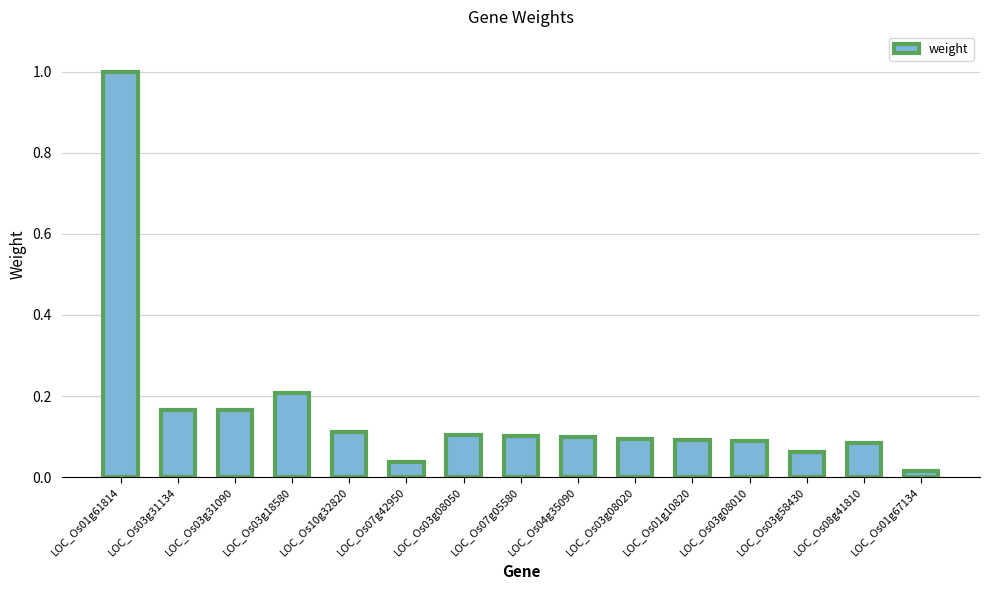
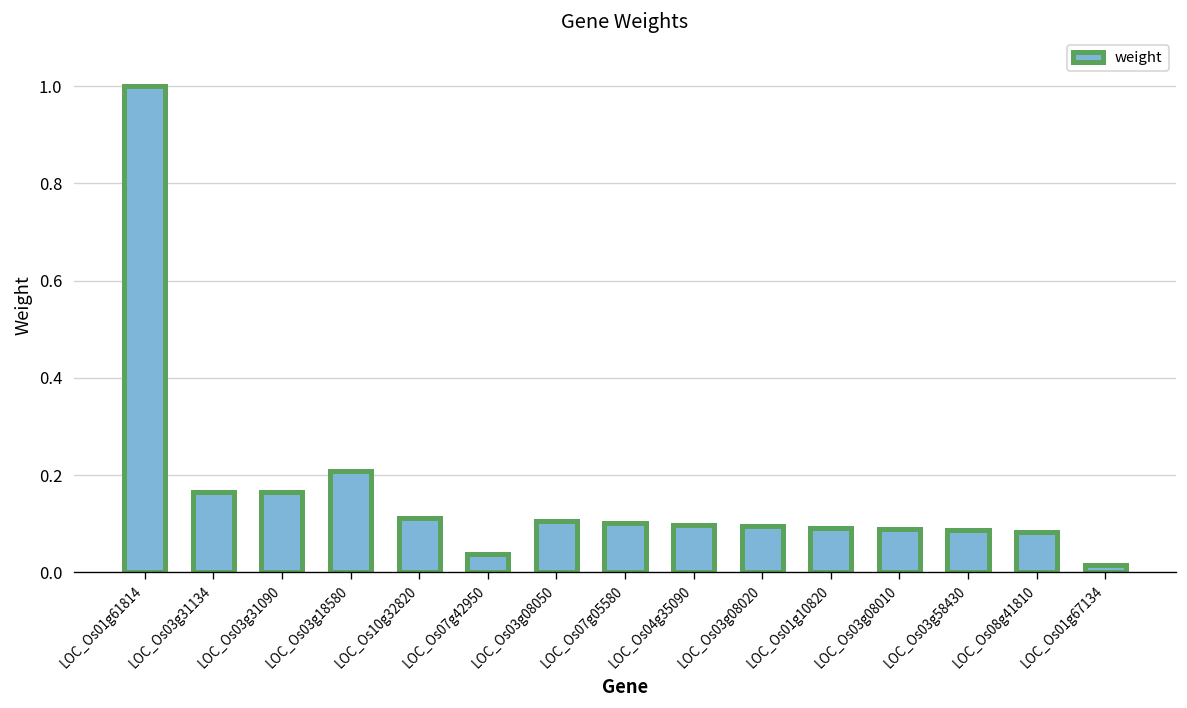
LOC_Os03g58430: 0.06 -> 0.09
